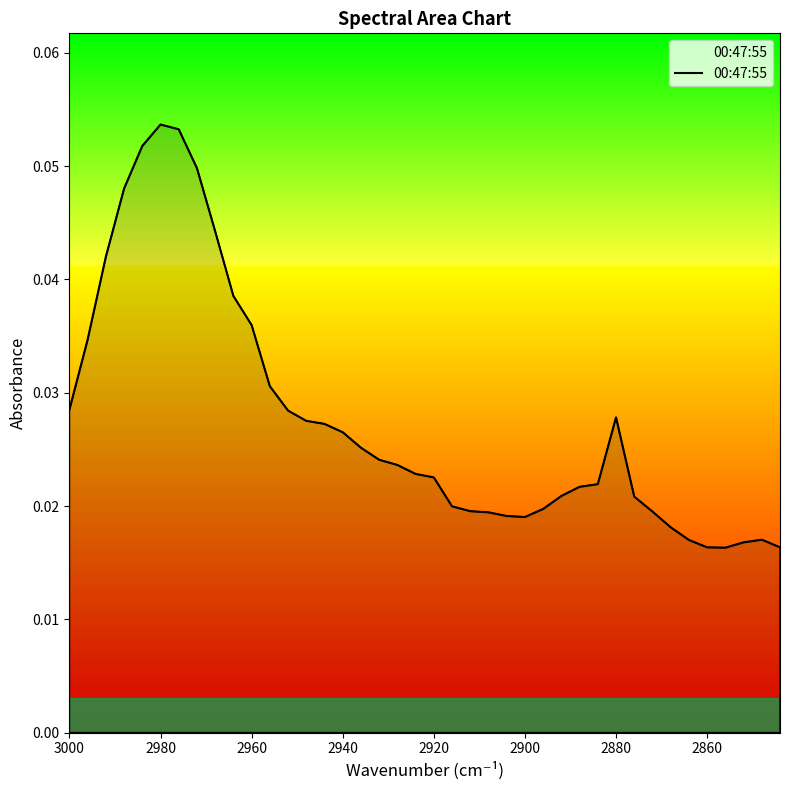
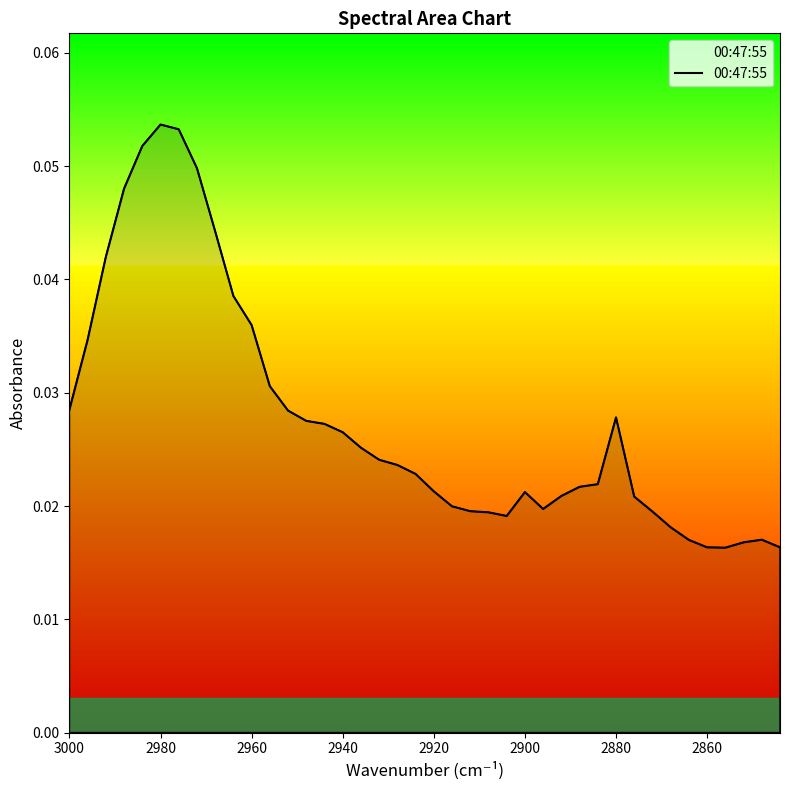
2920: 0.0225 -> 0.0213
2900: 0.0190 -> 0.0212
